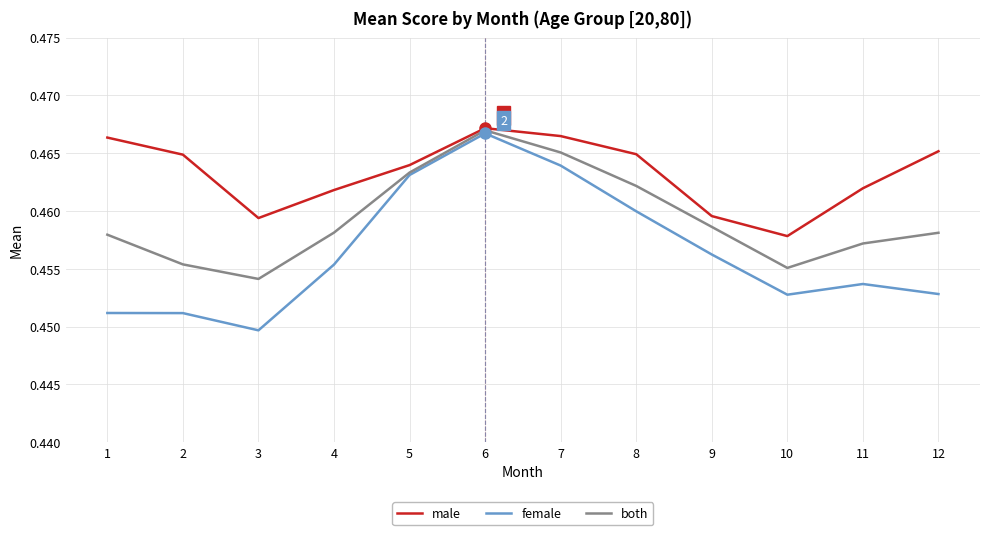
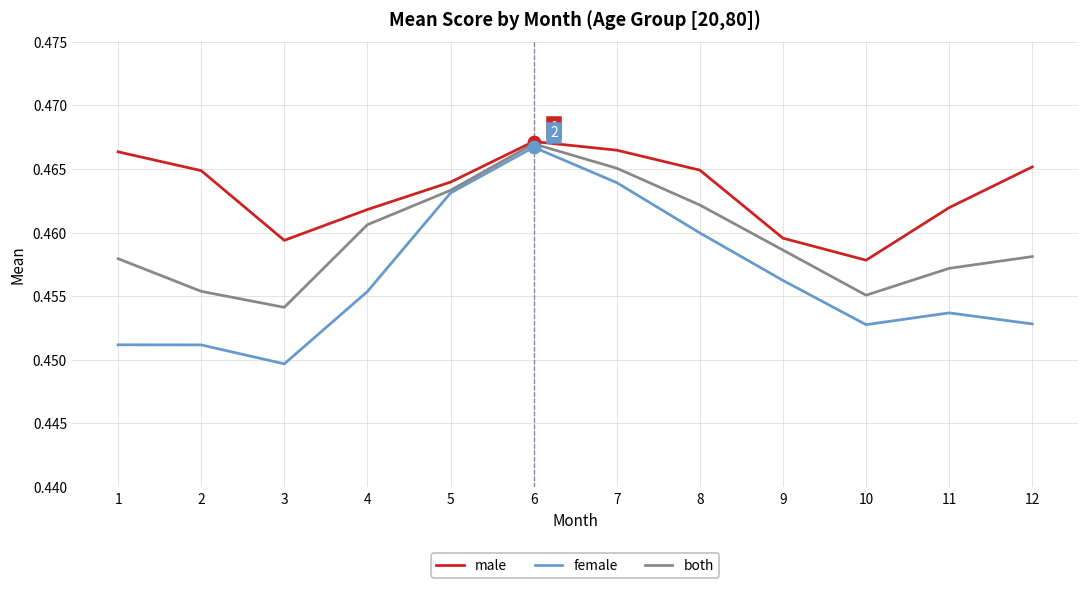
both, 4: 0.4581 -> 0.4606
